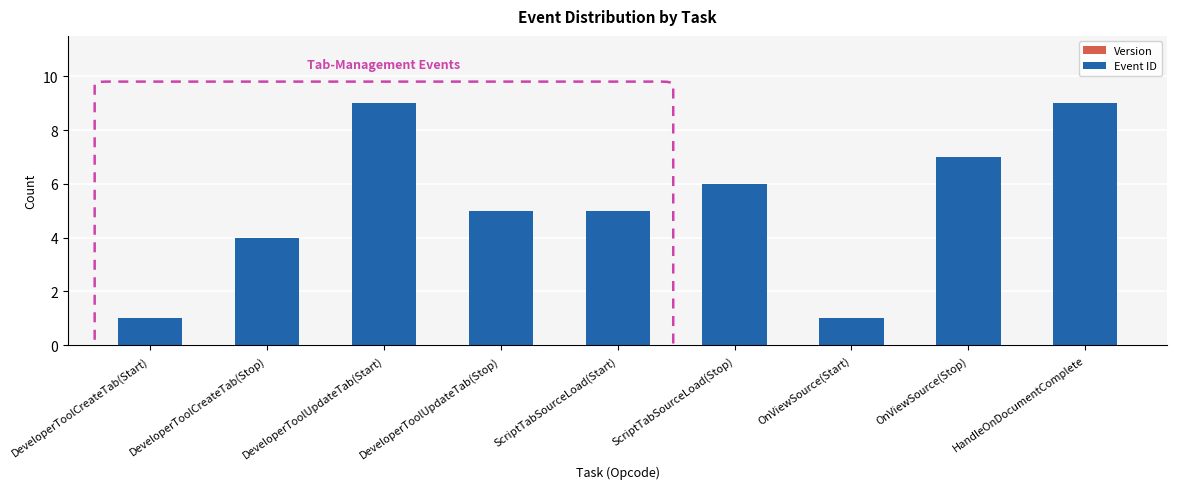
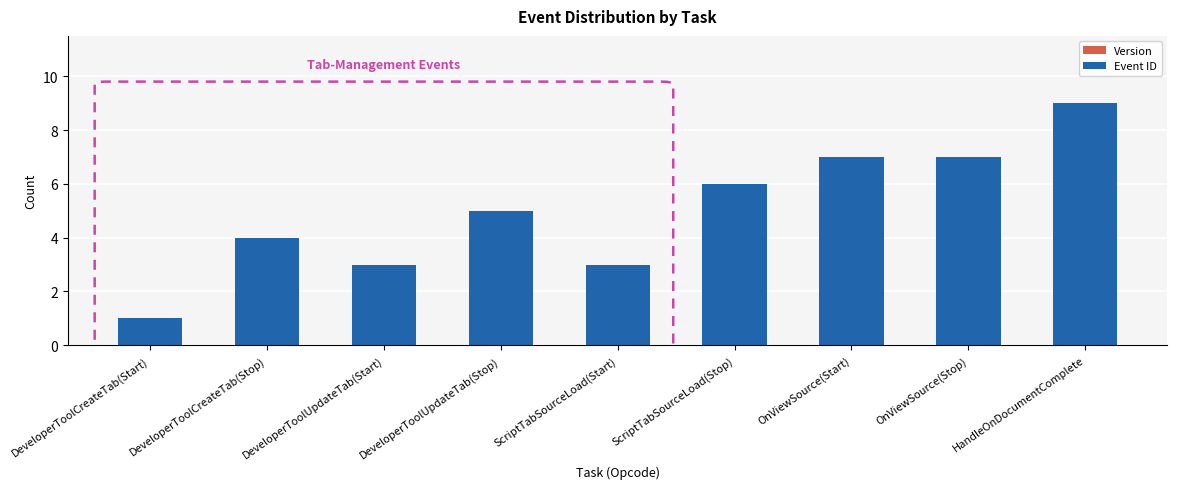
Event ID, DeveloperToolUpdateTab(Start): 9 -> 3
Event ID, ScriptTabSourceLoad(Start): 5 -> 3
Event ID, OnViewSource(Start): 1 -> 7
